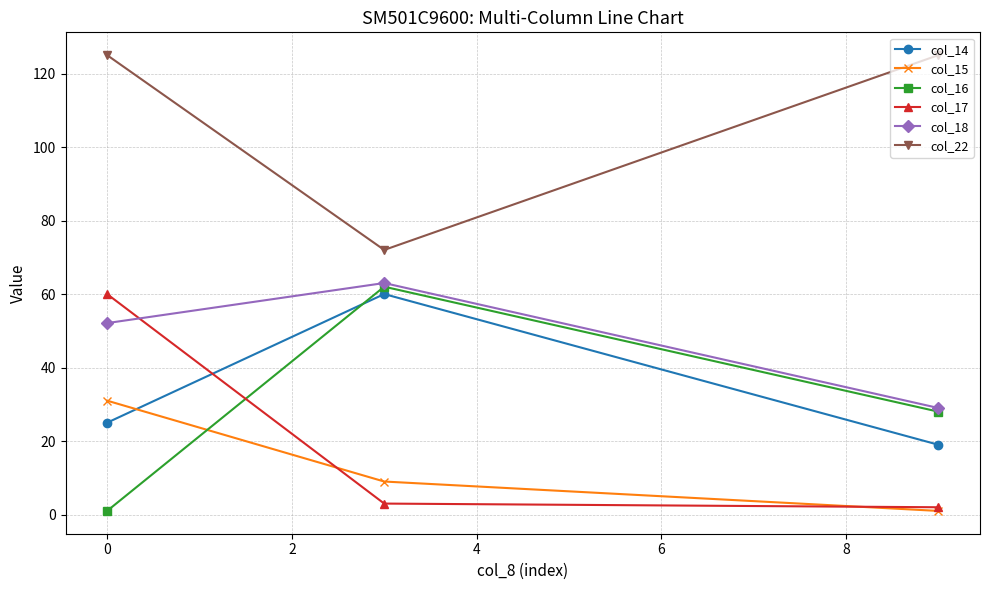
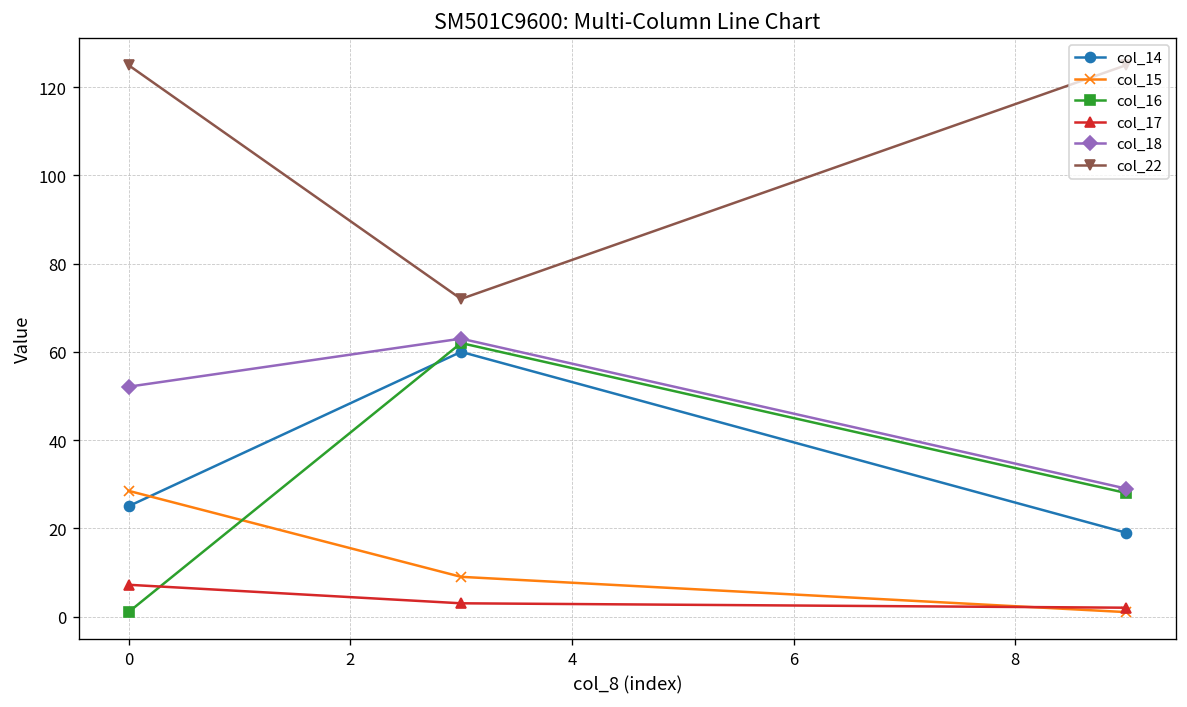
col_15, 0: 31 -> 29
col_17, 0: 60 -> 7
